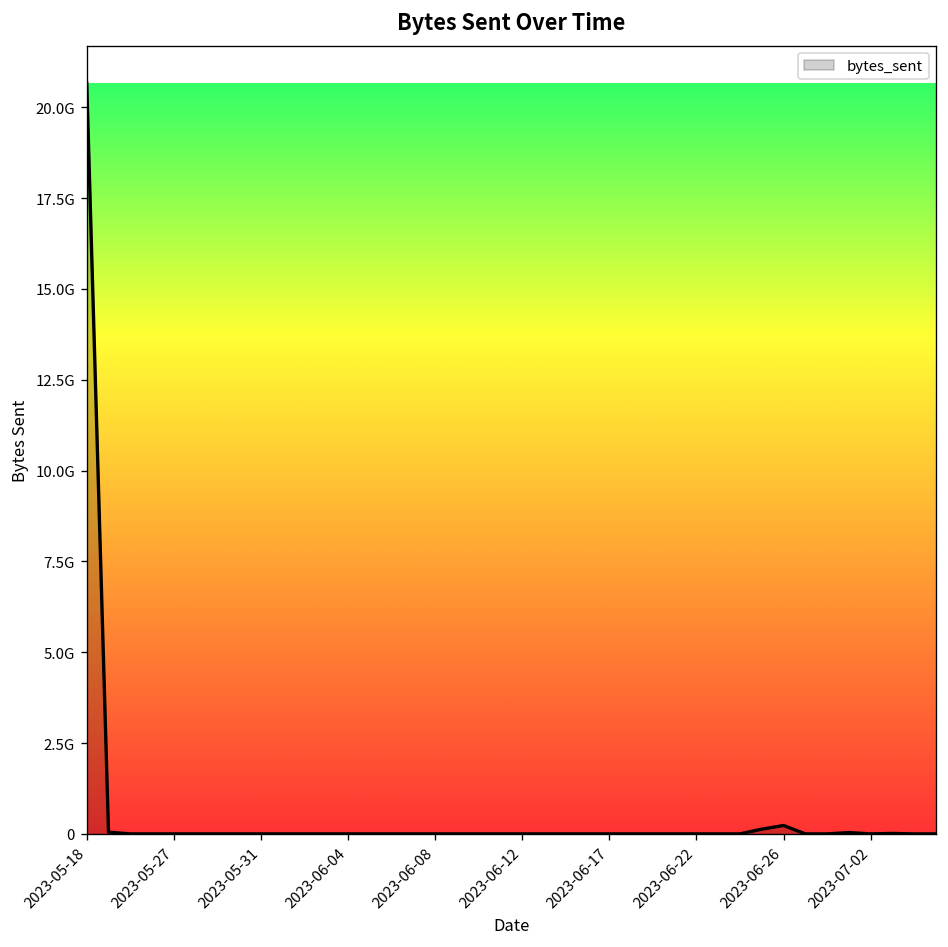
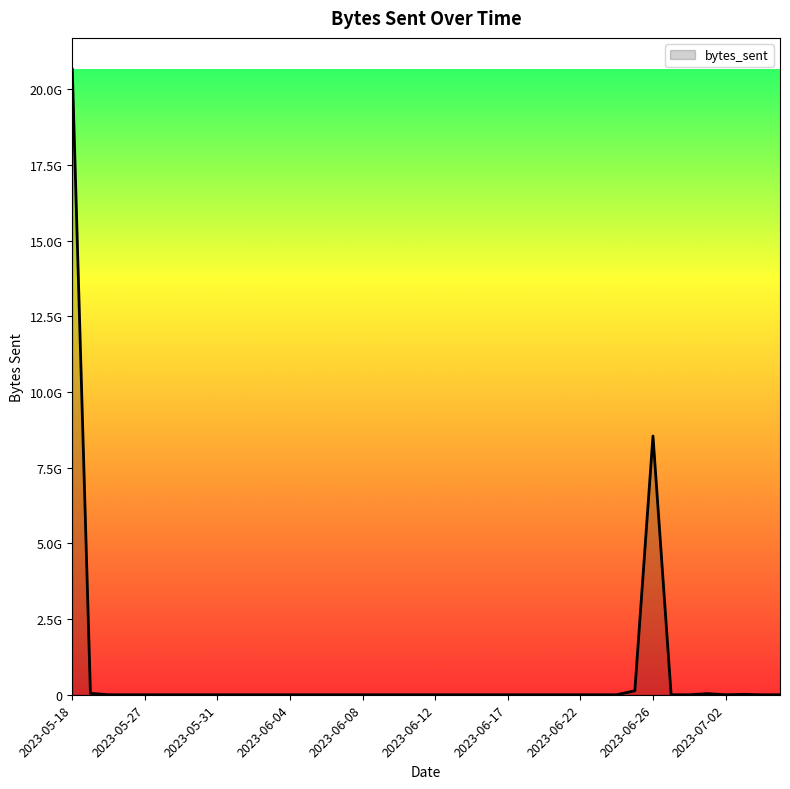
2023-06-26: 200000000 -> 8500000000
